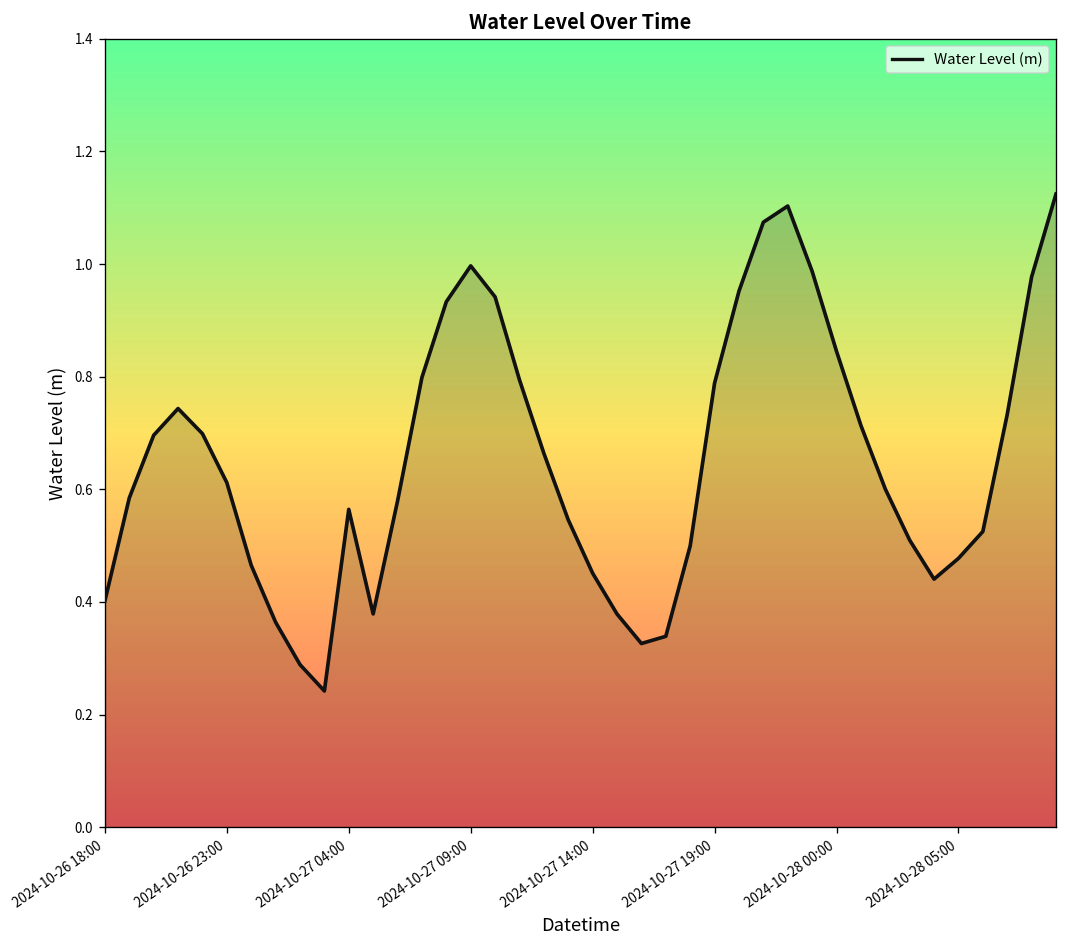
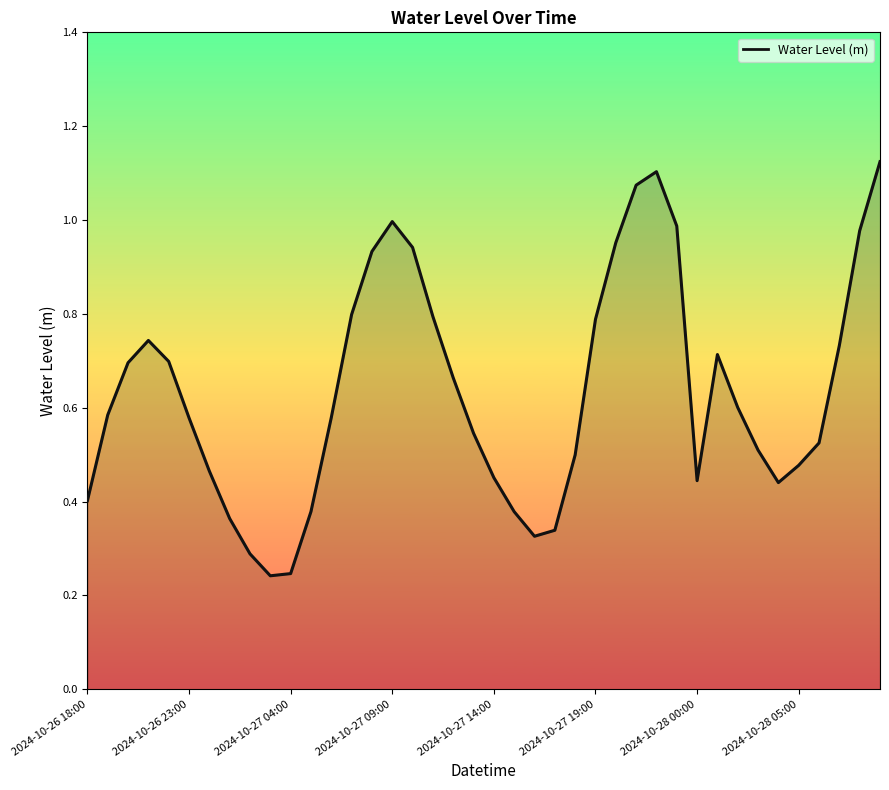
2024-10-26 23:00: 0.61 -> 0.58
2024-10-27 04:00: 0.56 -> 0.25
2024-10-28 00:00: 0.85 -> 0.44
